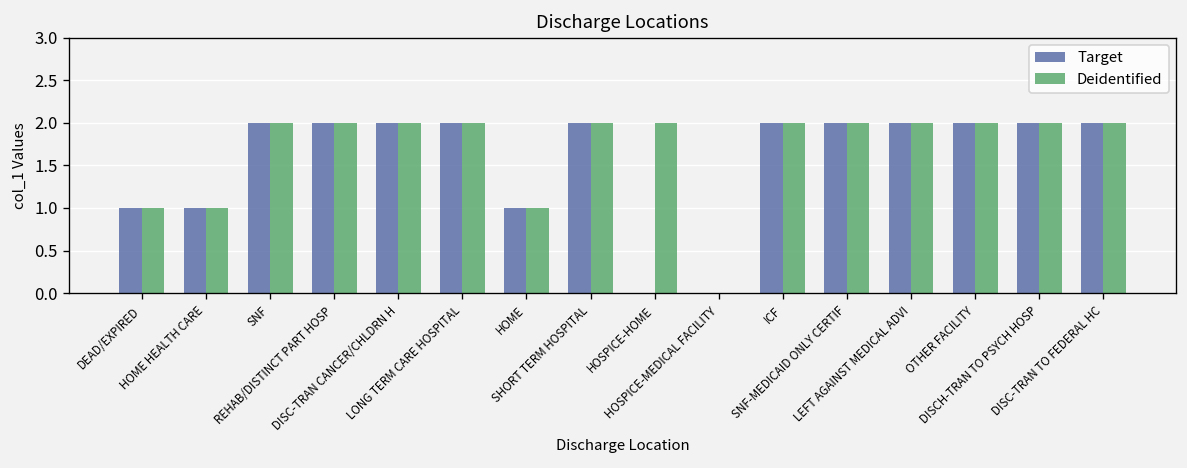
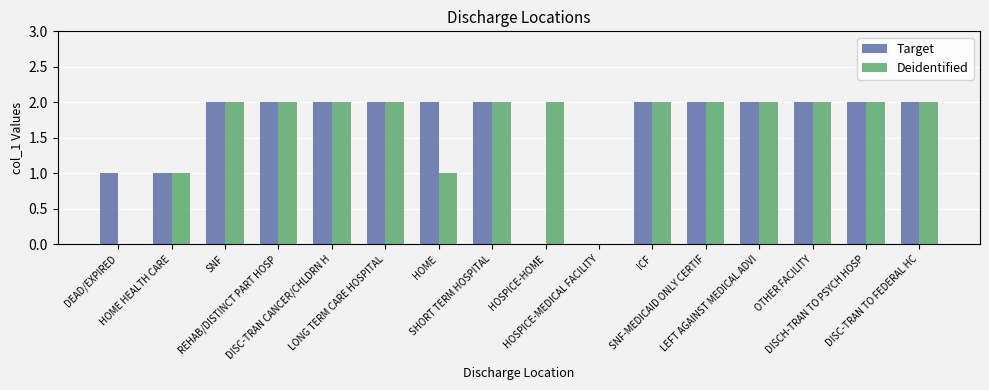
Deidentified, DEAD/EXPIRED: 1 -> 0
Target, HOME: 1 -> 2
